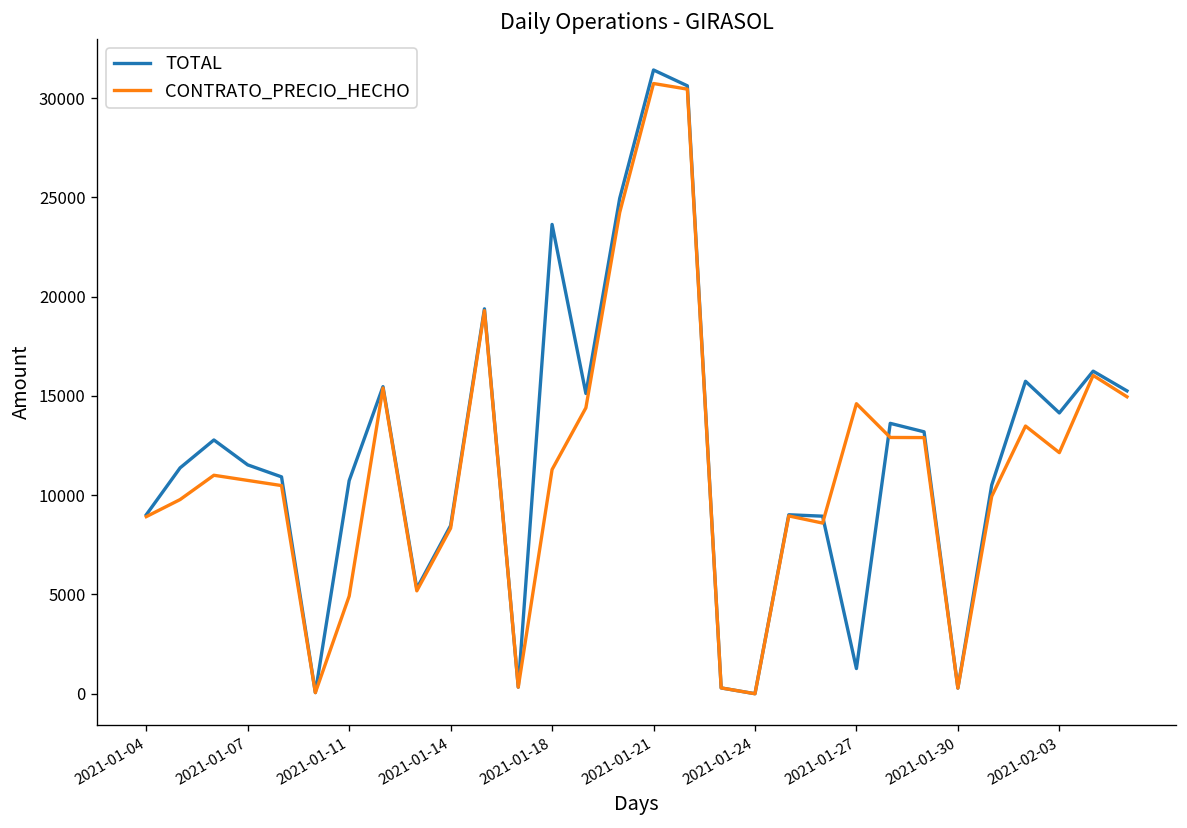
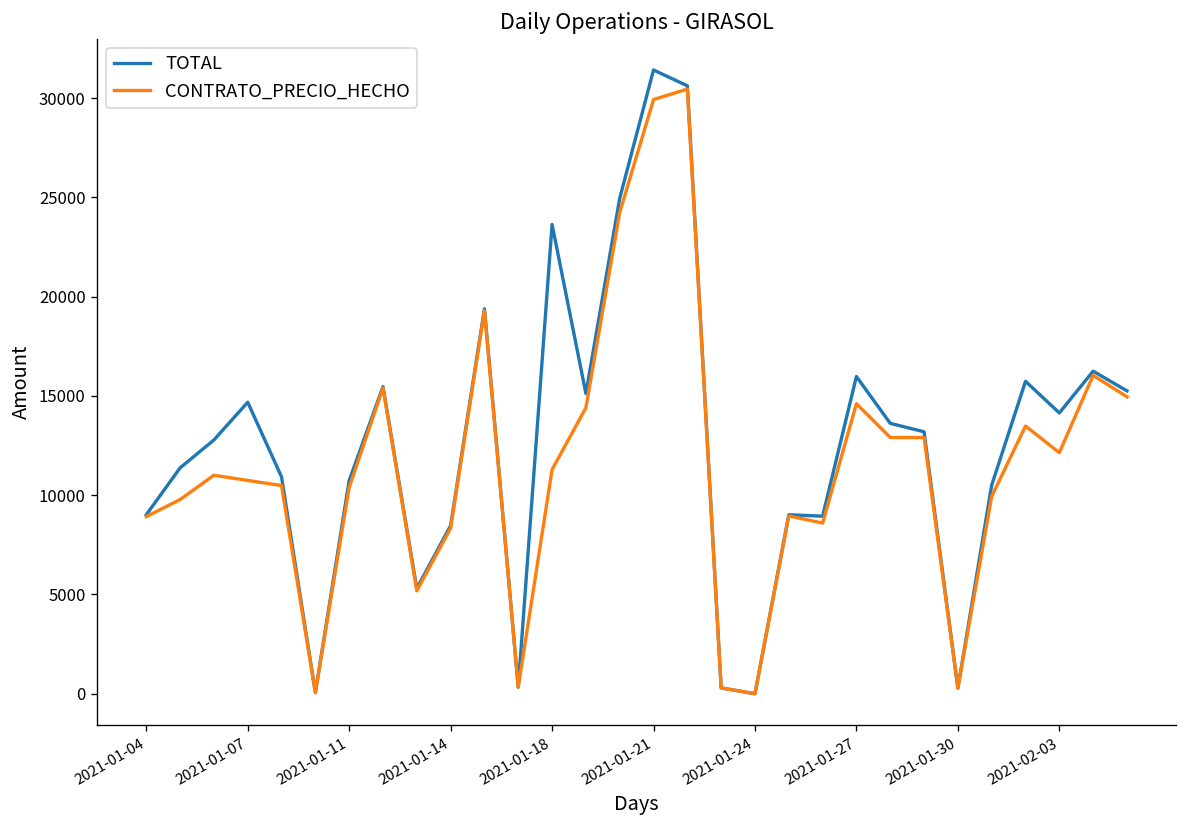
TOTAL, 2021-01-07: 11500 -> 14700
CONTRATO_PRECIO_HECHO, 2021-01-11: 4900 -> 10400
CONTRATO_PRECIO_HECHO, 2021-01-21: 30700 -> 29900
TOTAL, 2021-01-27: 1300 -> 16000
